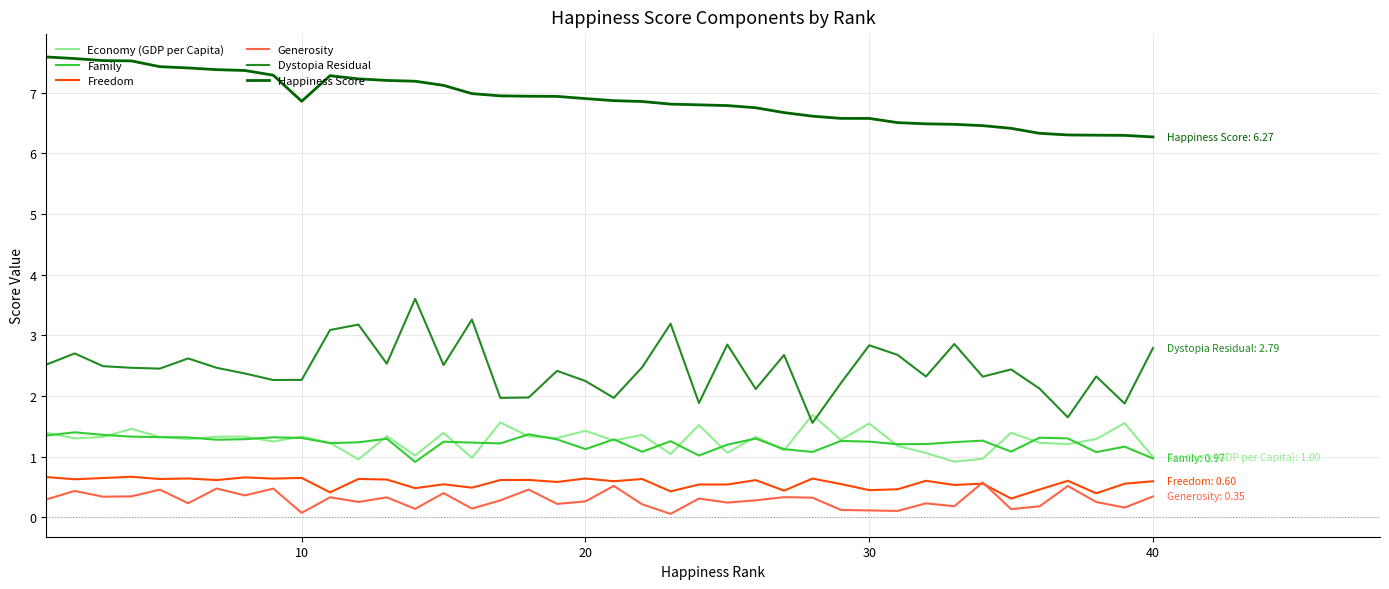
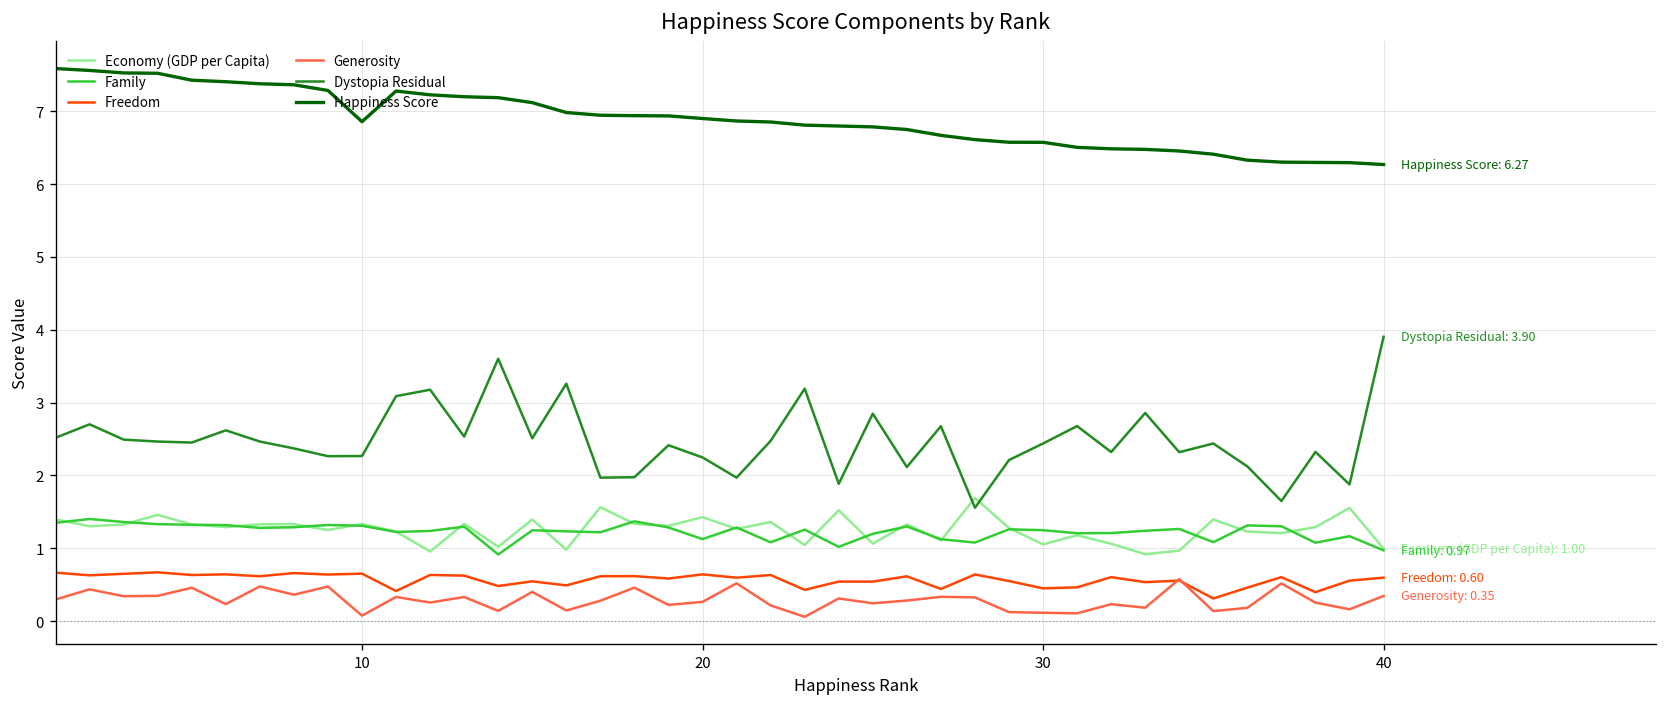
Economy (GDP per Capita), 30: 1.5 -> 1.1
Dystopia Residual, 30: 2.8 -> 2.4
Dystopia Residual, 40: 2.79 -> 3.90
